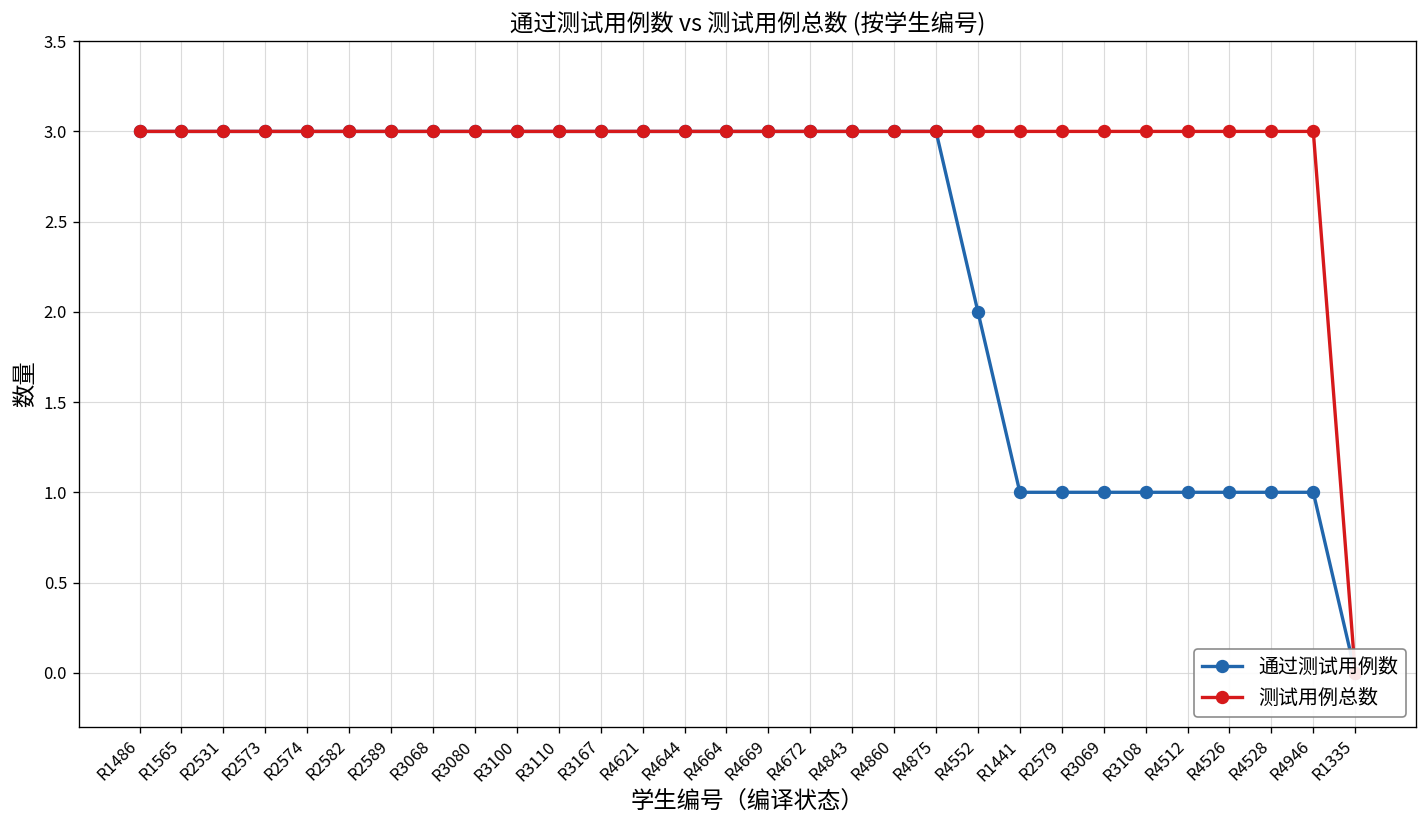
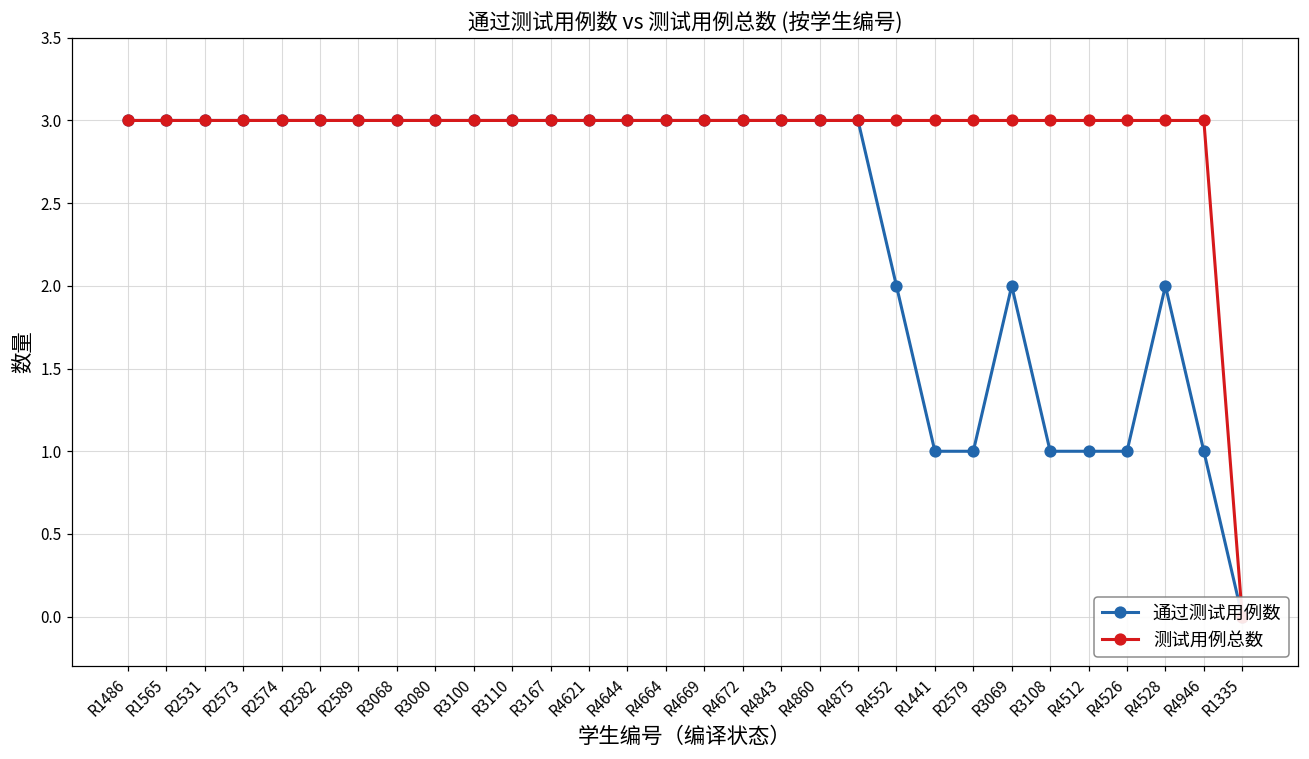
通过测试用例数, R3069: 1 -> 2
通过测试用例数, R4528: 1 -> 2
